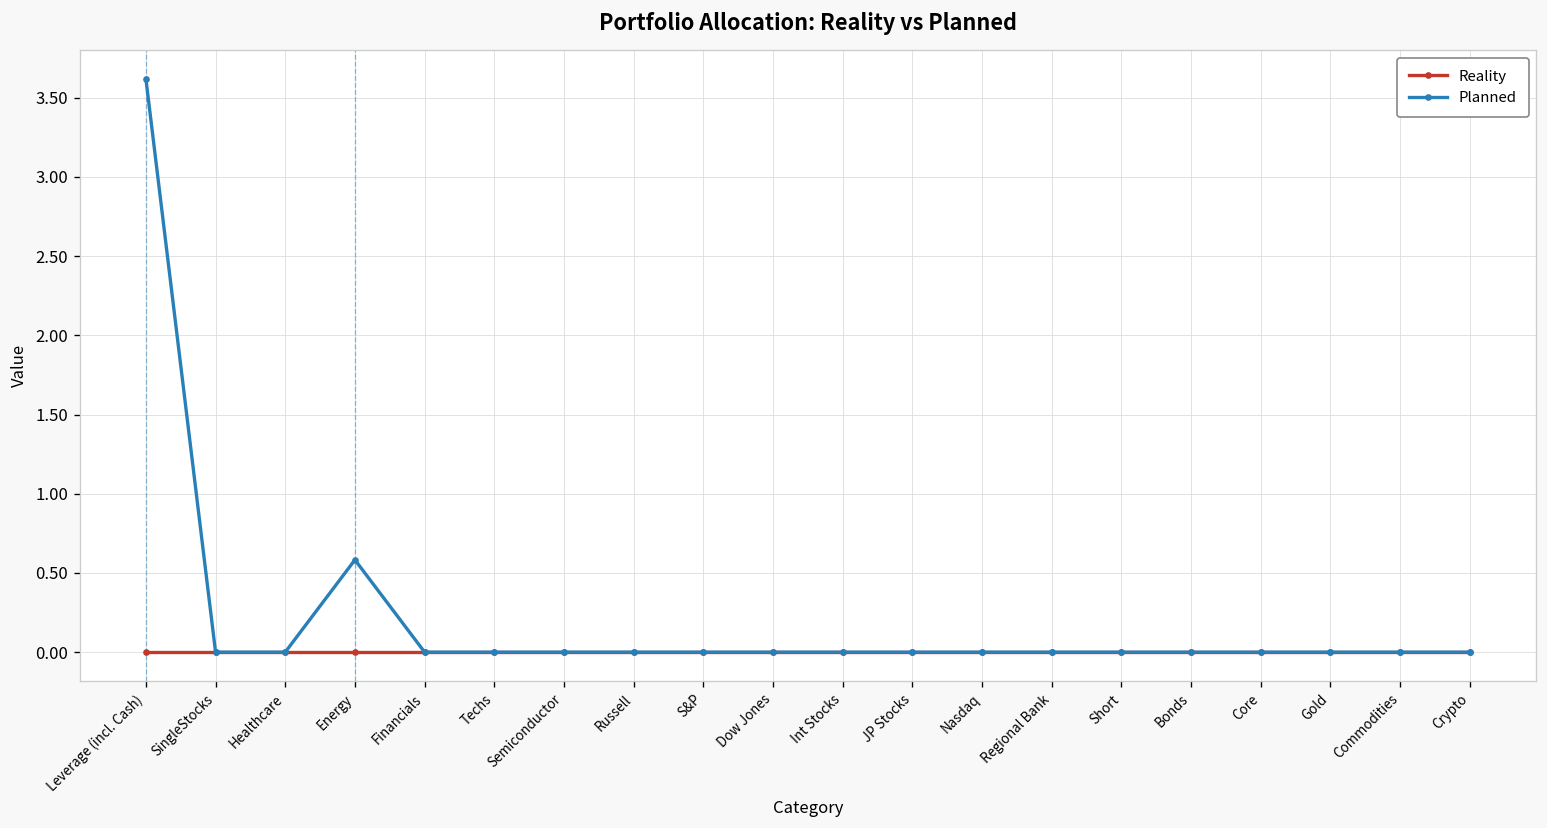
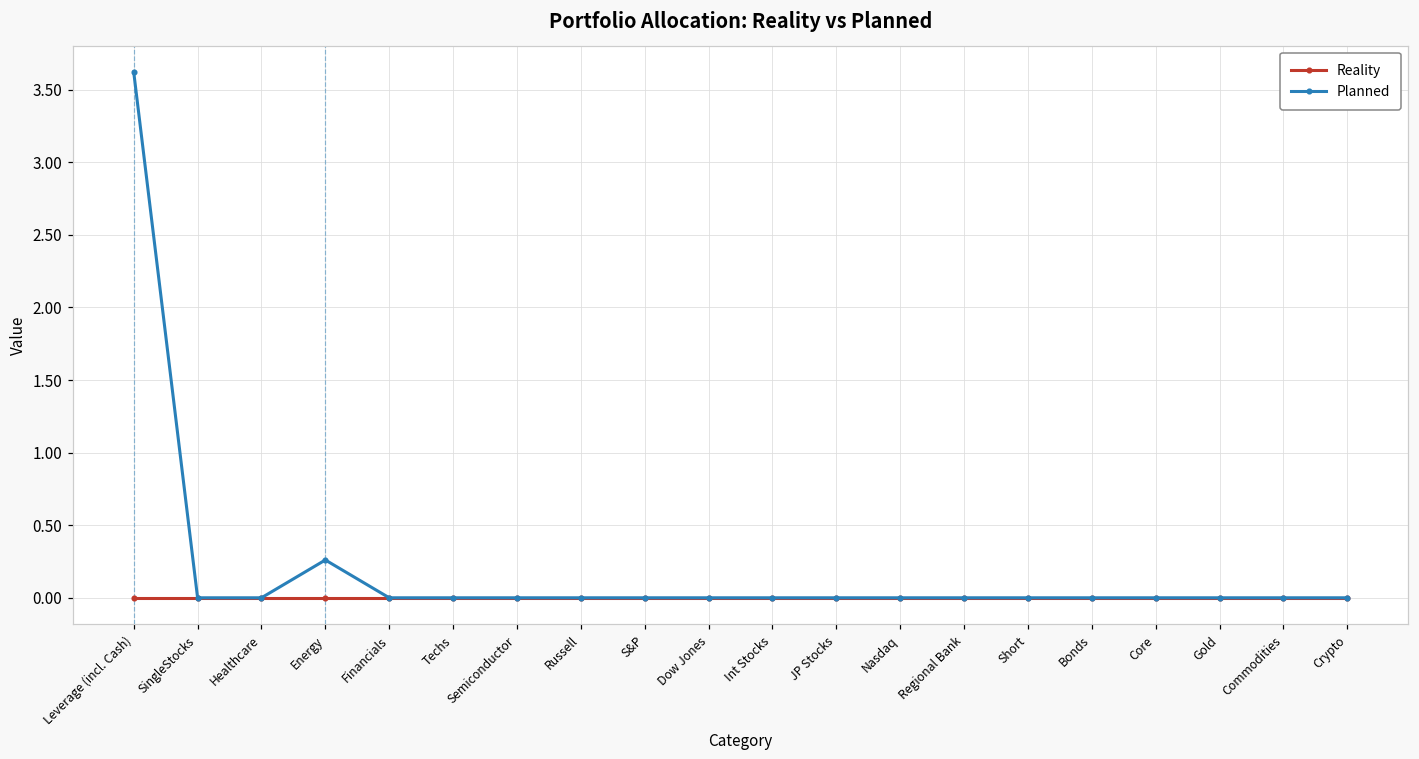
Planned, Energy: 0.58 -> 0.26
